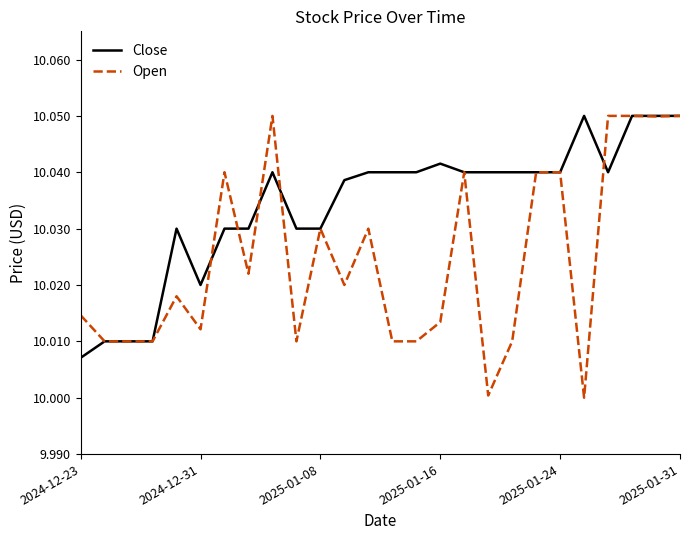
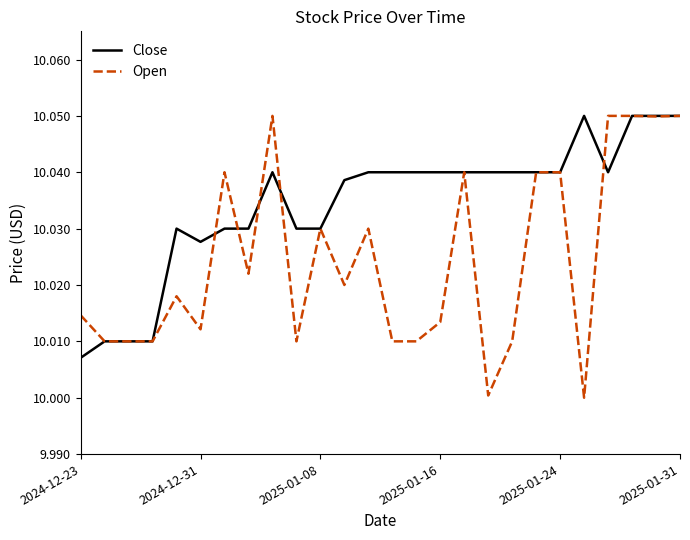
Close, 2024-12-31: 10.020 -> 10.028
Close, 2025-01-16: 10.042 -> 10.040
